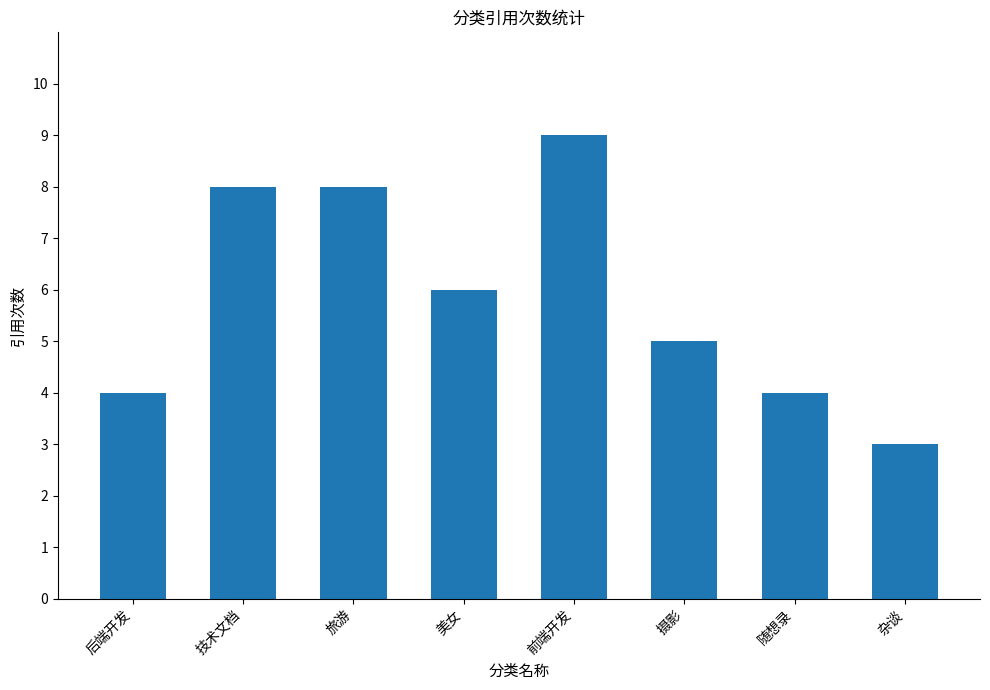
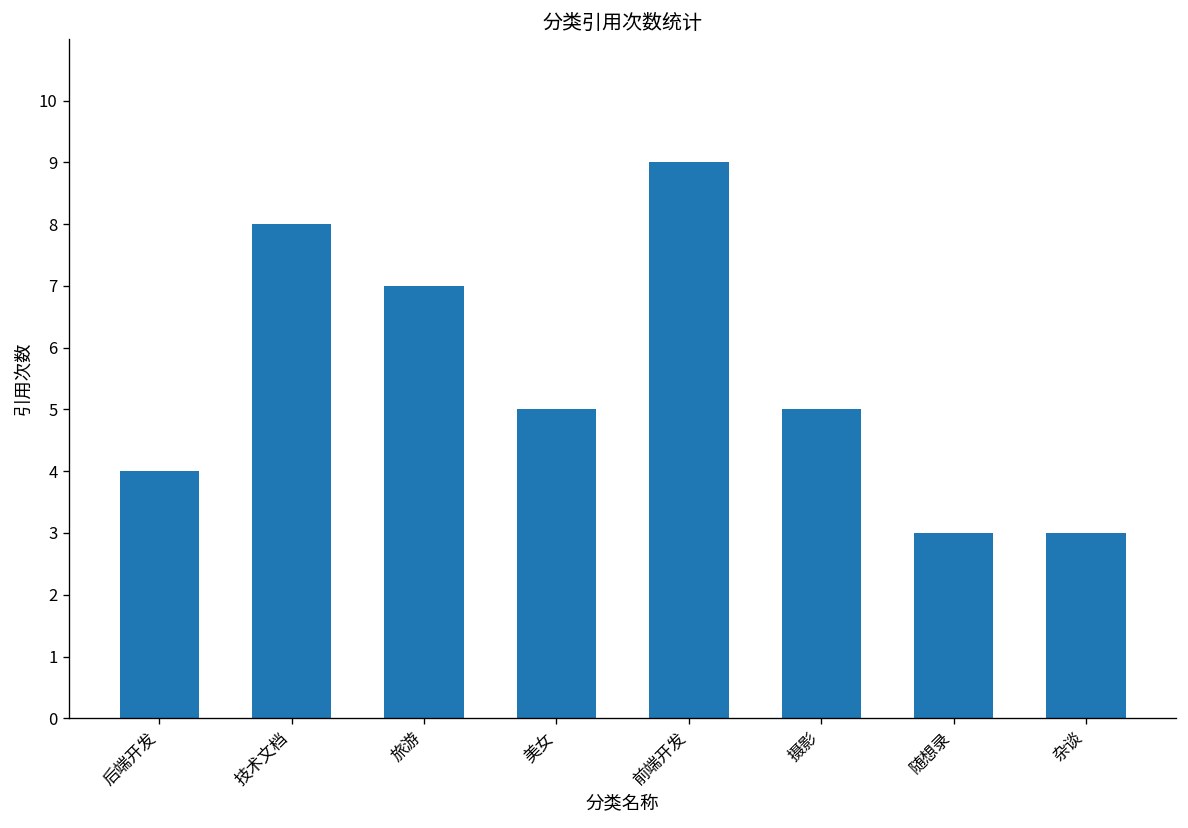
旅游: 8 -> 7
美女: 6 -> 5
随想录: 4 -> 3
